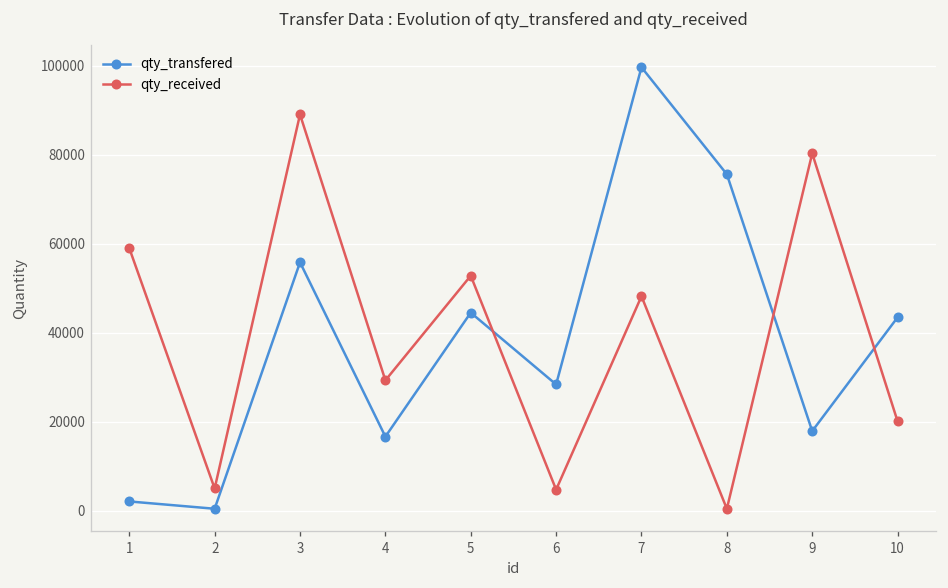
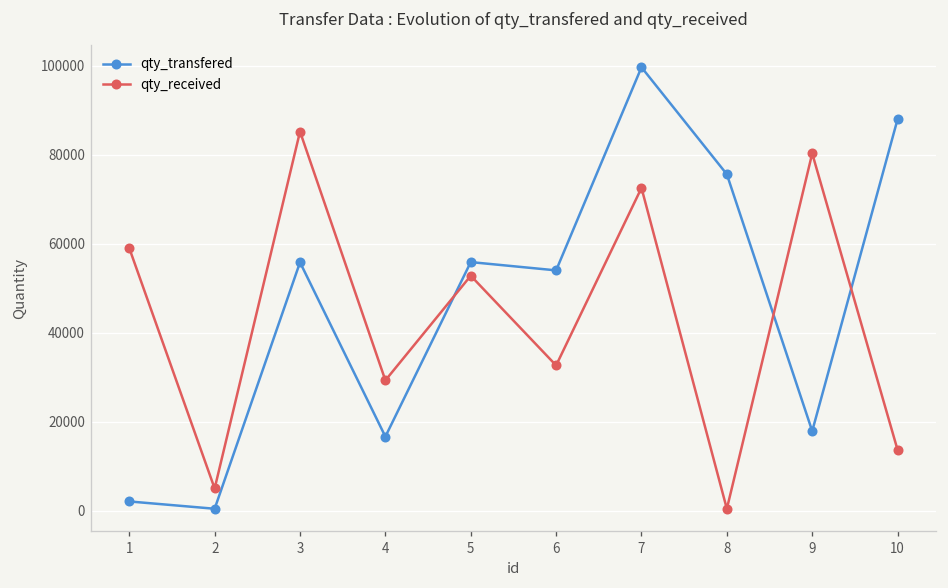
qty_received, 3: 89000 -> 85000
qty_transfered, 5: 45000 -> 56000
qty_transfered, 6: 28000 -> 54000
qty_received, 6: 5000 -> 33000
qty_received, 7: 48000 -> 73000
qty_transfered, 10: 43000 -> 88000
qty_received, 10: 20000 -> 14000
